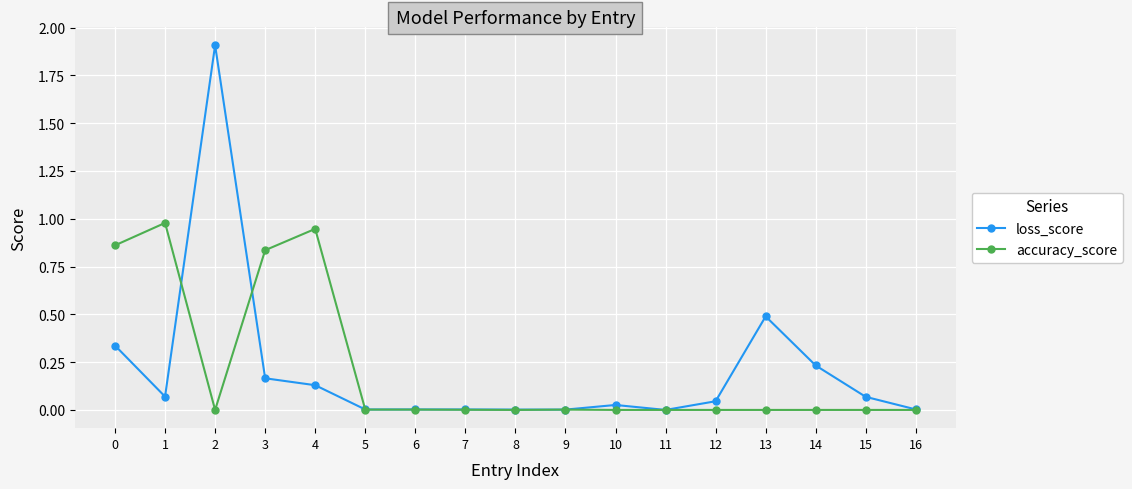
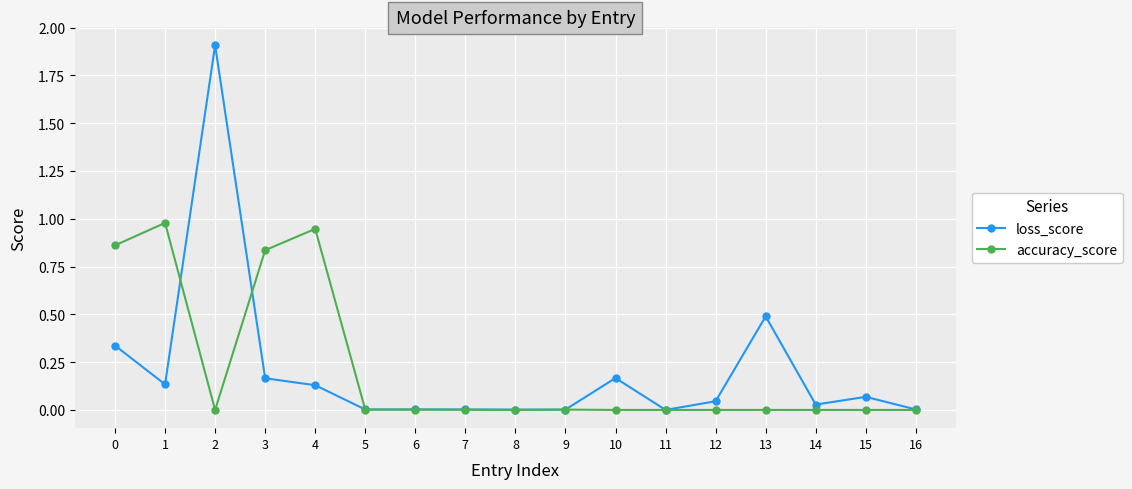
loss_score, 1: 0.07 -> 0.13
loss_score, 10: 0.03 -> 0.17
loss_score, 14: 0.23 -> 0.03
